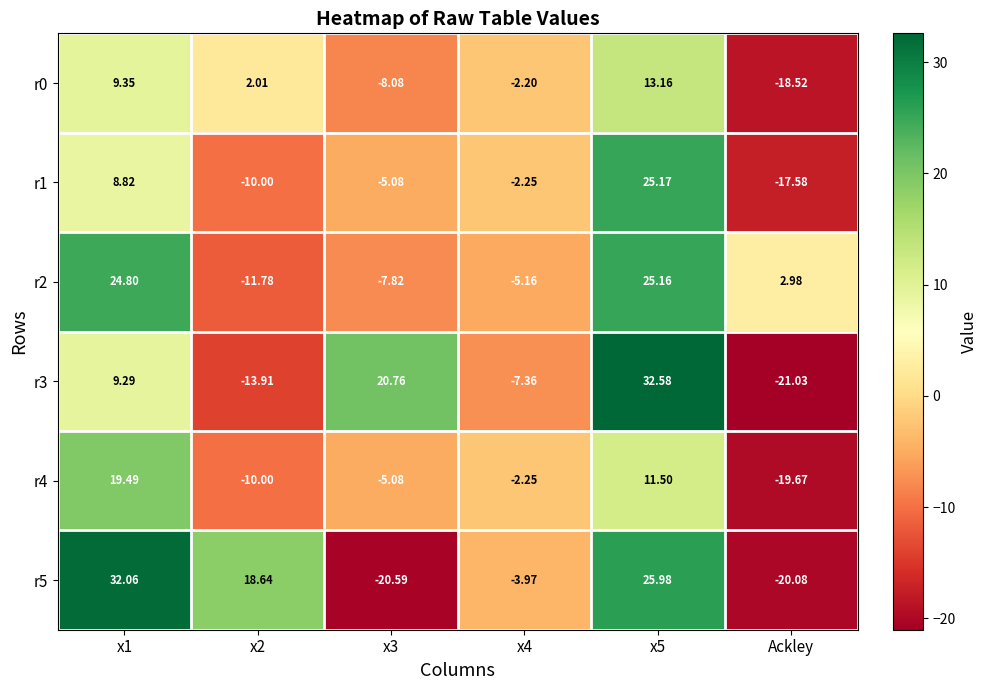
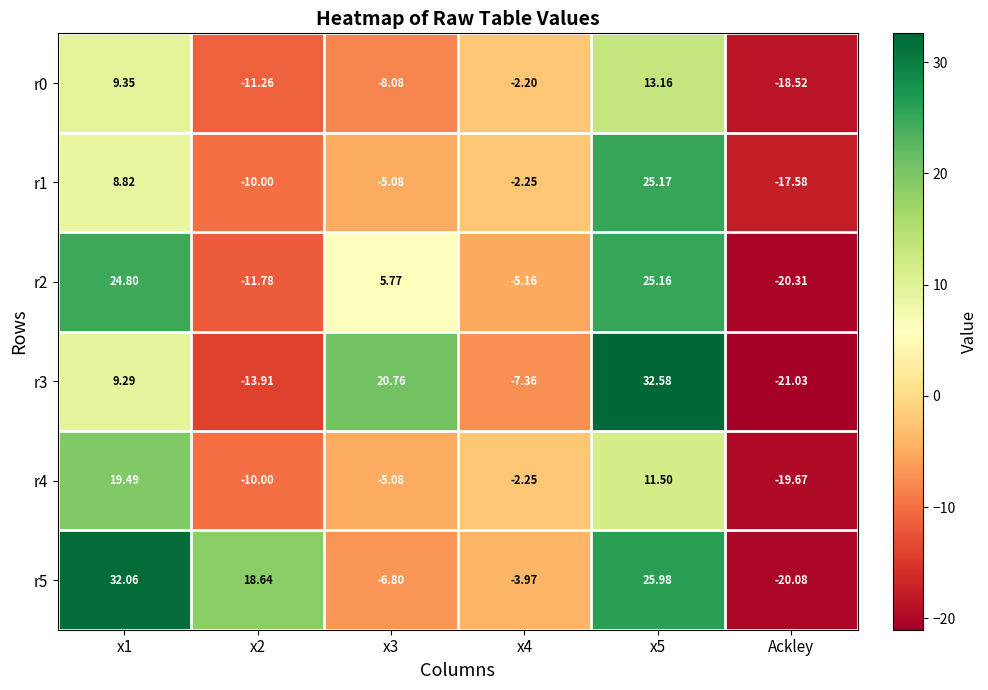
r0, x2: 2.01 -> -11.26
r2, x3: -7.82 -> 5.77
r2, Ackley: 2.98 -> -20.31
r5, x3: -20.59 -> -6.80
